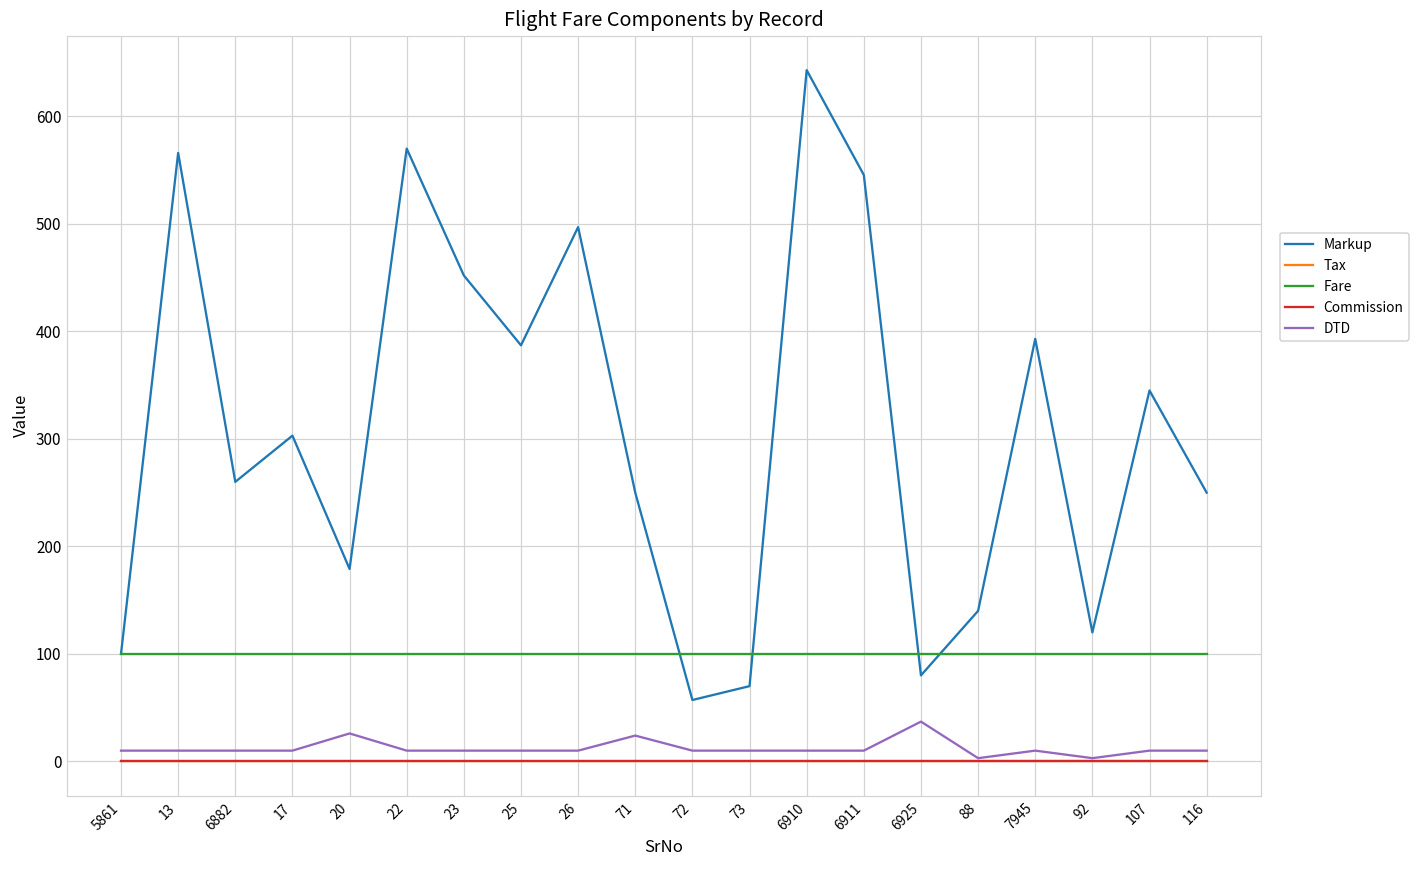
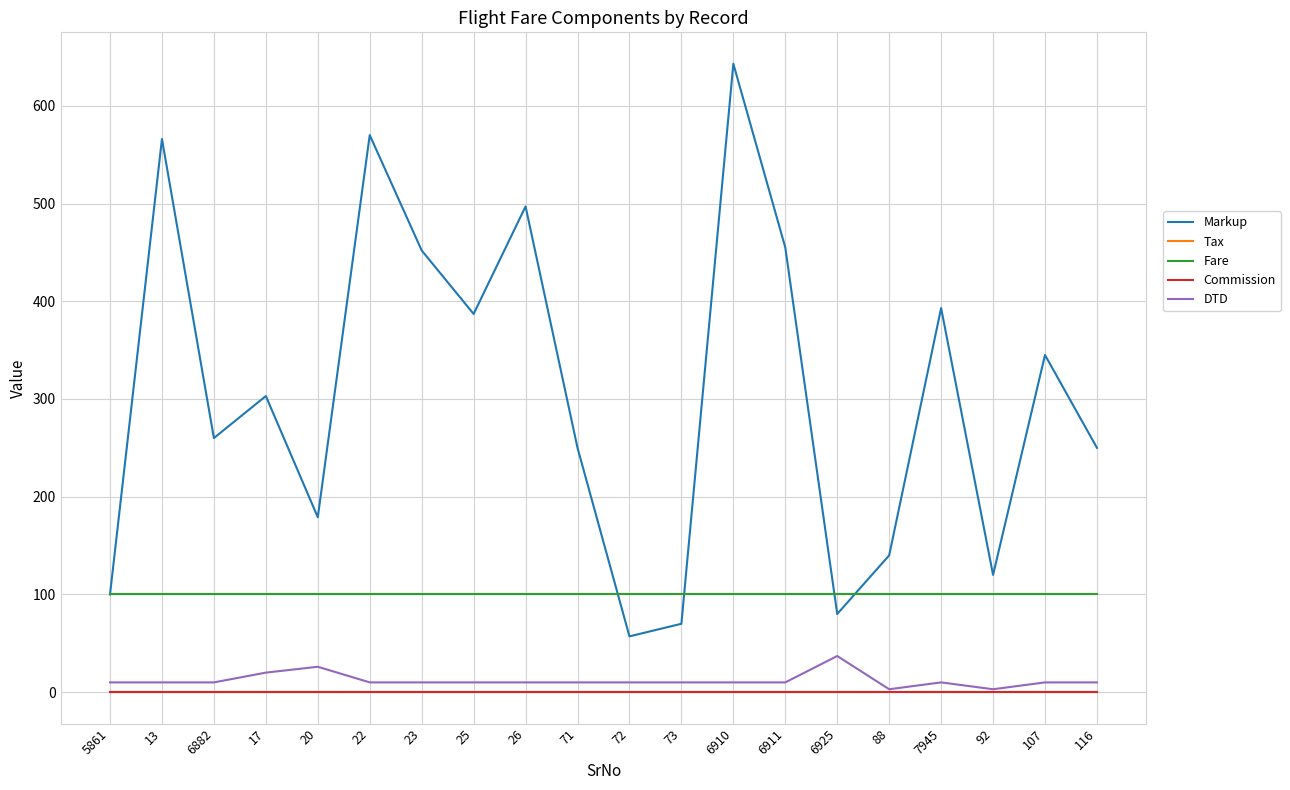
DTD, 17: 10 -> 20
DTD, 71: 20 -> 10
Markup, 6911: 550 -> 460
